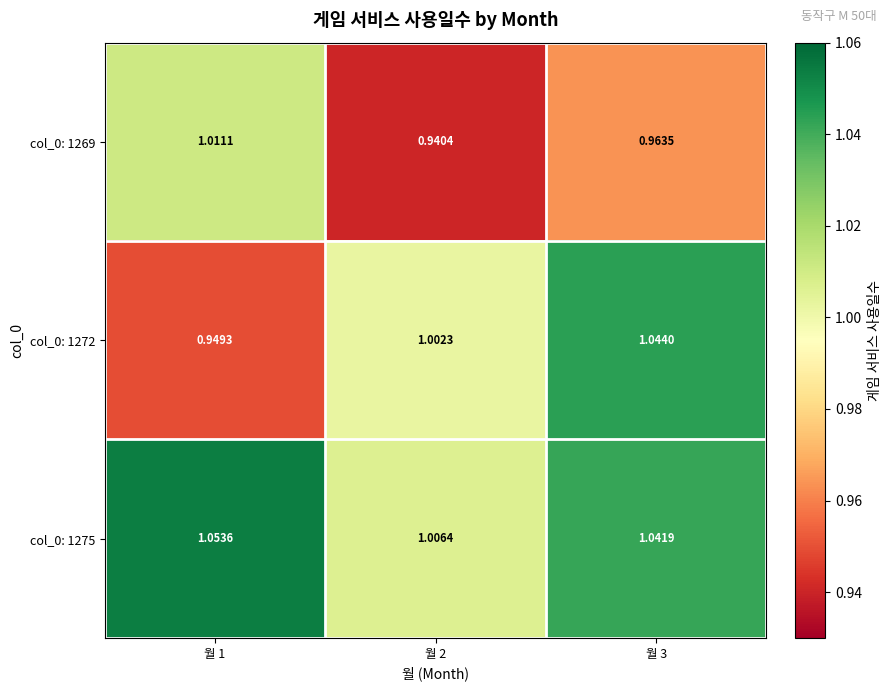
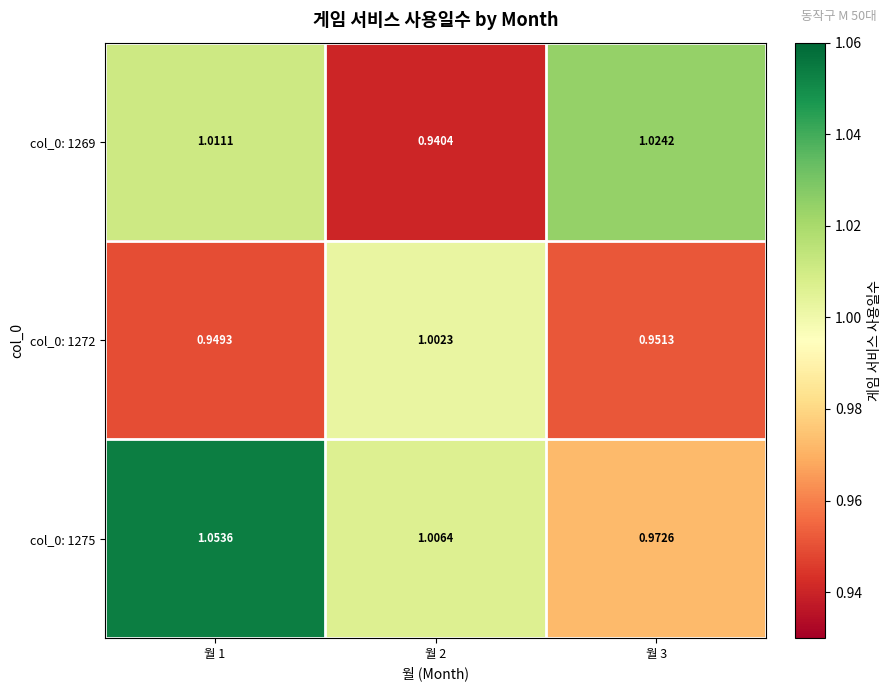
col_0: 1269, 월 3: 0.9635 -> 1.0242
col_0: 1272, 월 3: 1.0440 -> 0.9513
col_0: 1275, 월 3: 1.0419 -> 0.9726
